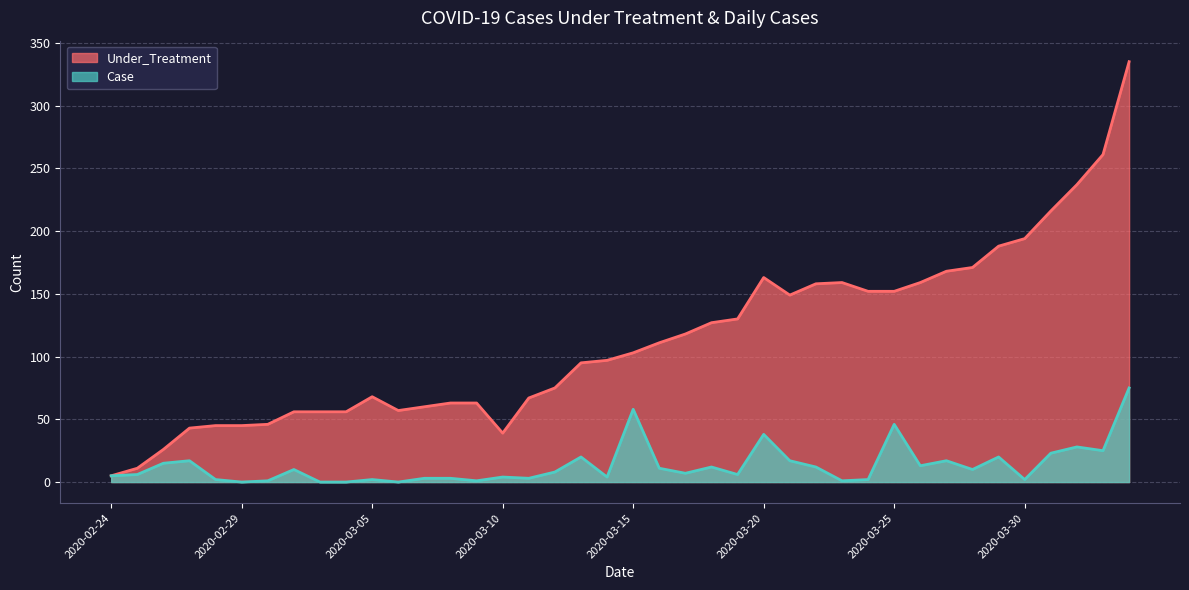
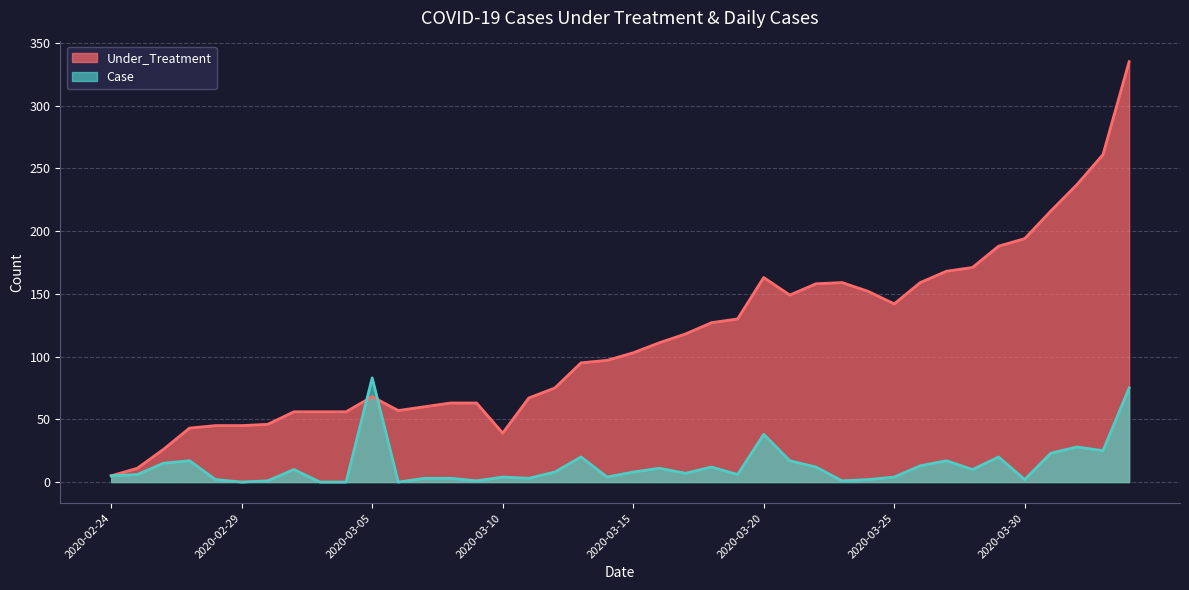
Case, 2020-03-05: 2 -> 83
Case, 2020-03-15: 58 -> 8
Under_Treatment, 2020-03-25: 152 -> 142
Case, 2020-03-25: 46 -> 4
